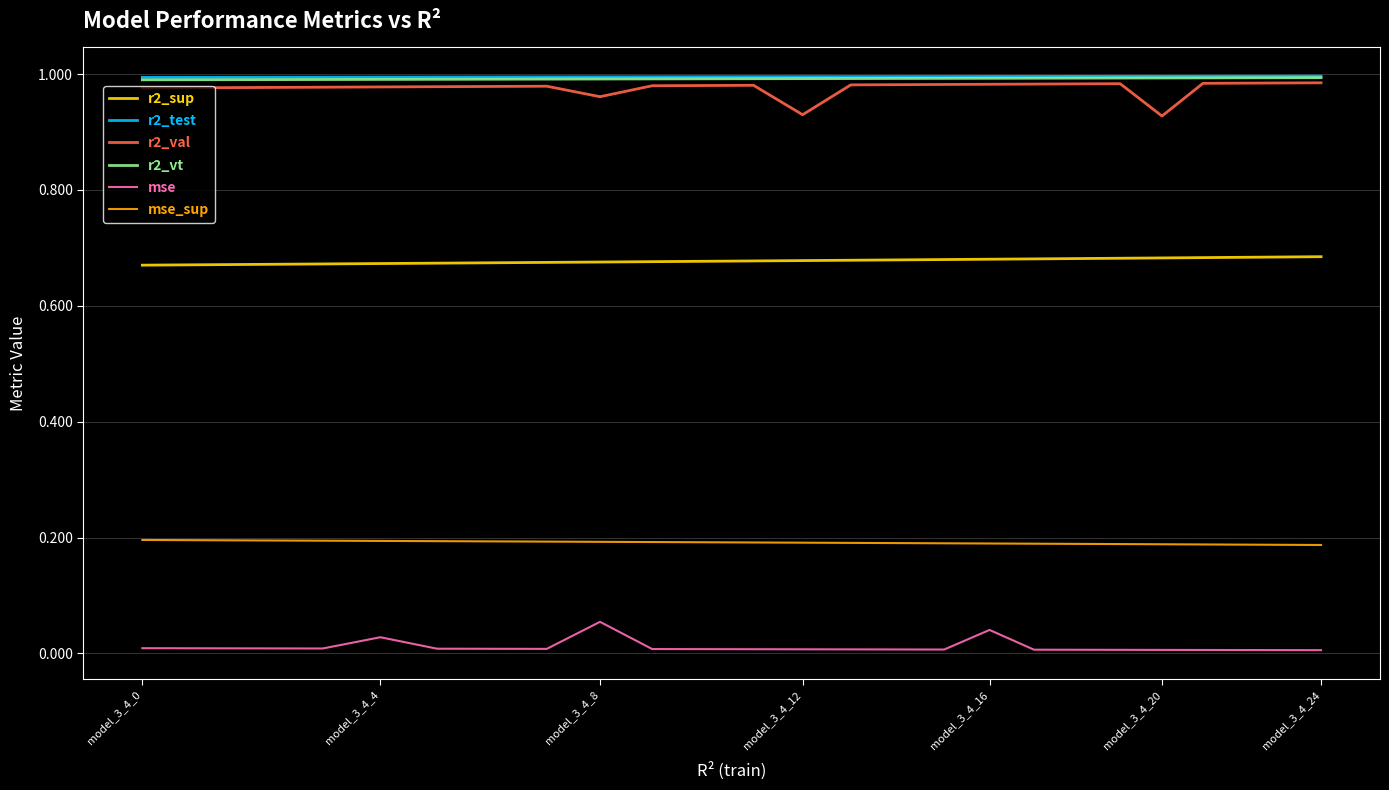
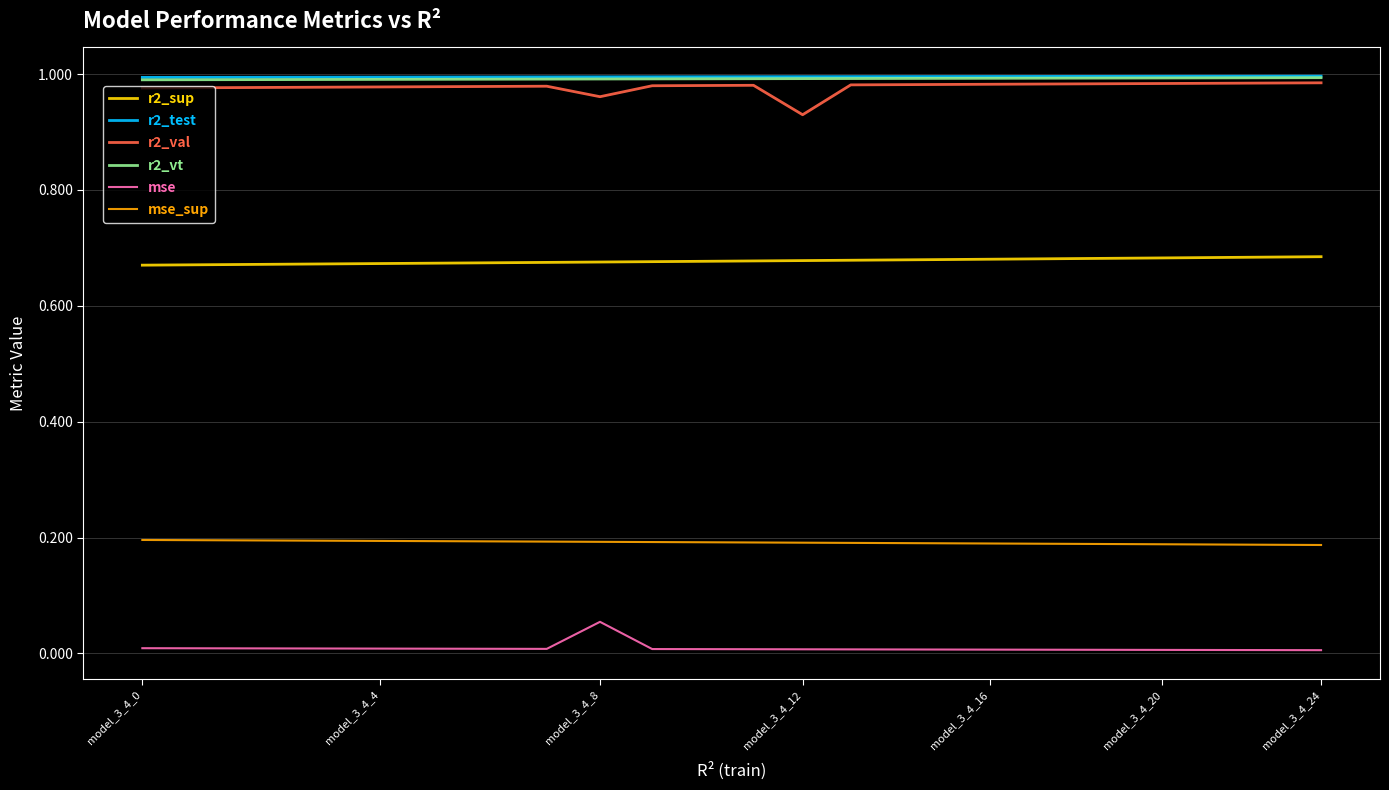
mse, model_3_4_4: 0.03 -> 0.01
mse, model_3_4_16: 0.04 -> 0.01
r2_val, model_3_4_20: 0.93 -> 0.98
